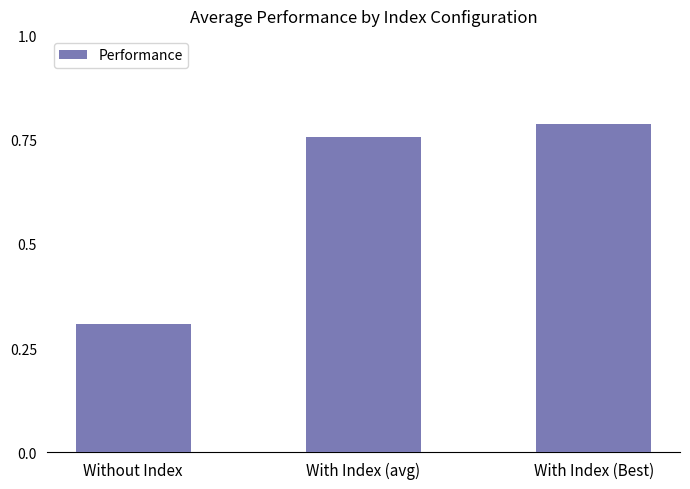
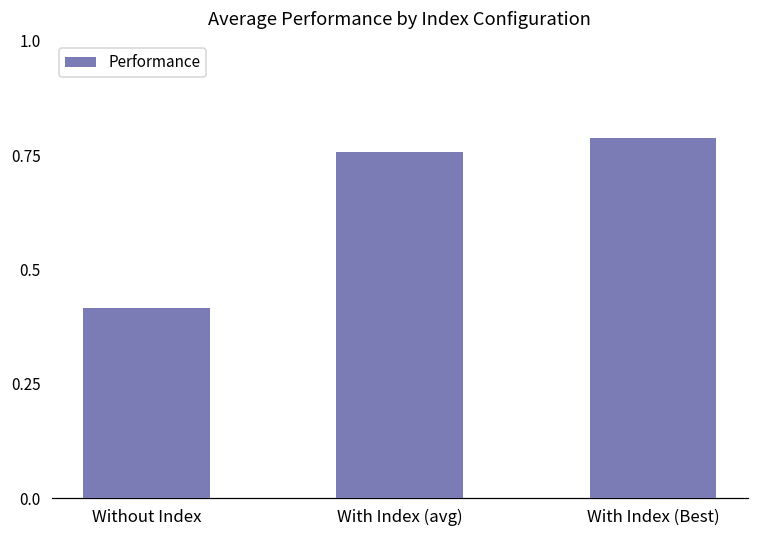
Without Index: 0.31 -> 0.42
